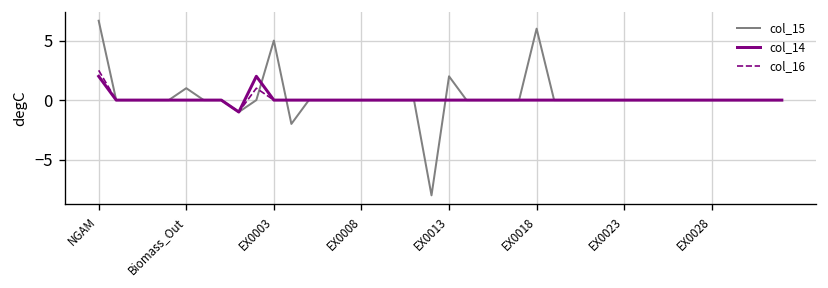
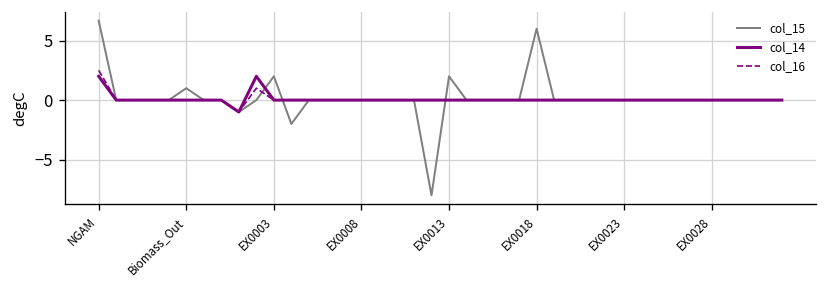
col_15, EX0003: 5 -> 2
